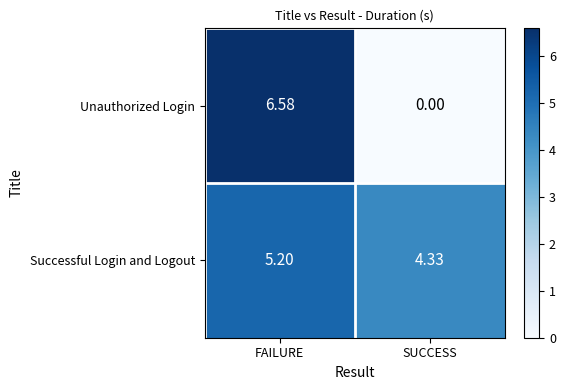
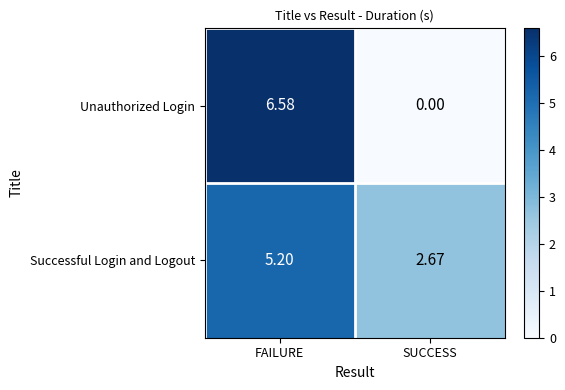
Successful Login and Logout, SUCCESS: 4.33 -> 2.67
